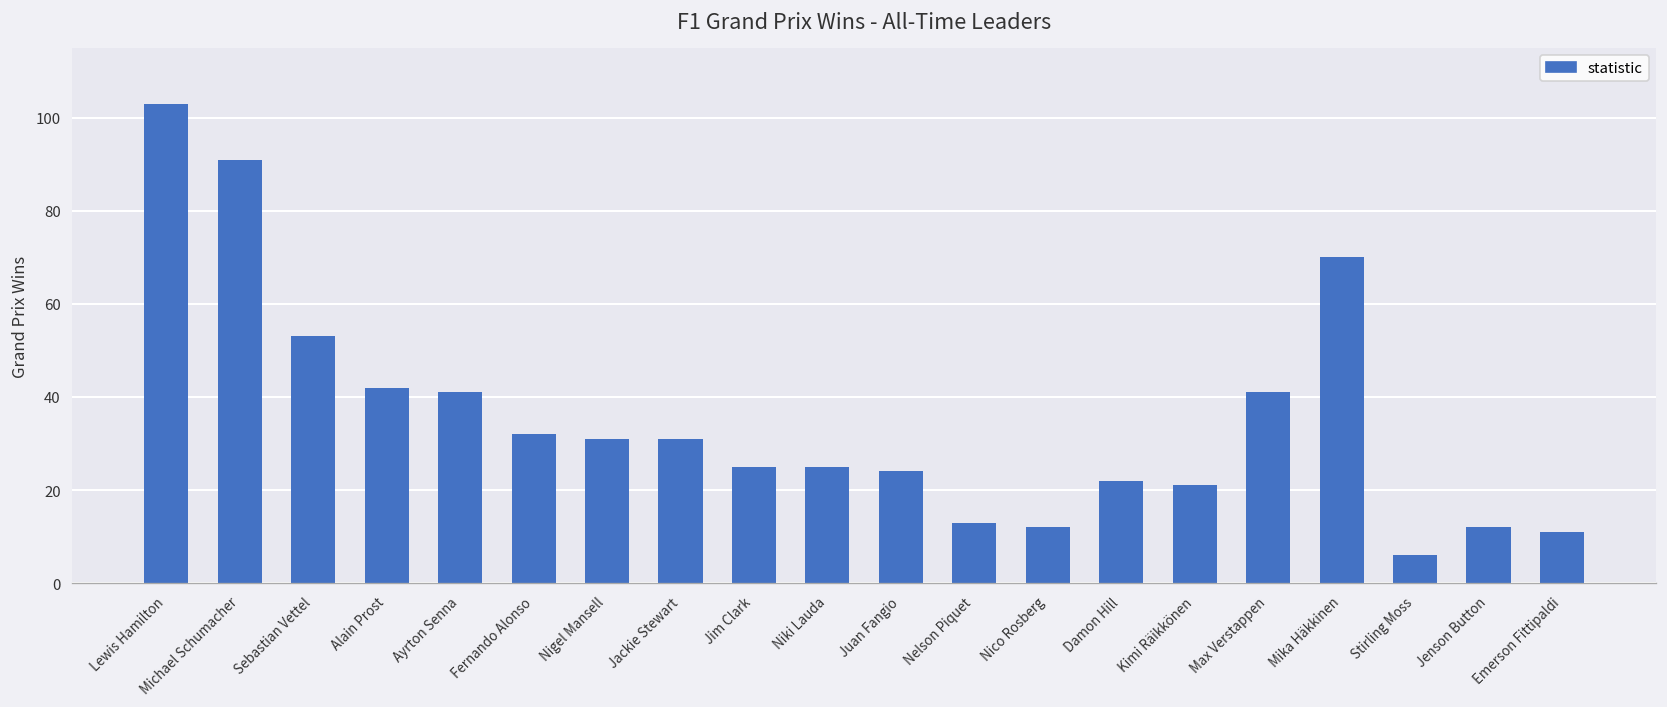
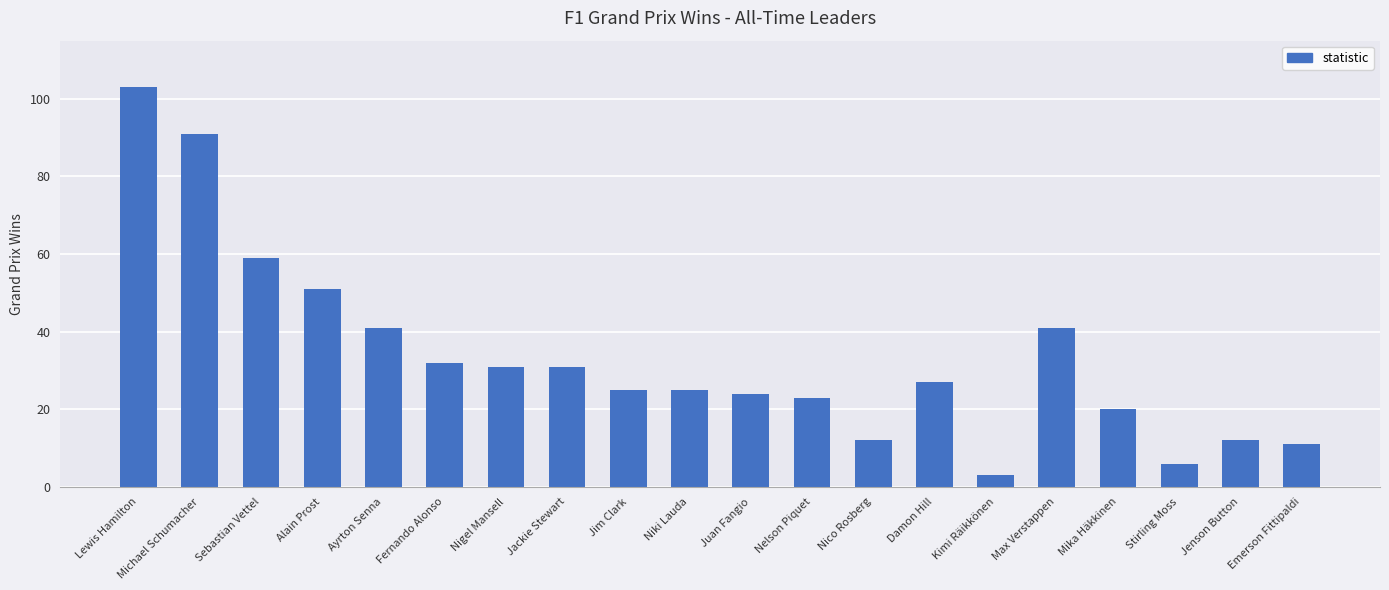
Sebastian Vettel: 53 -> 59
Alain Prost: 42 -> 51
Nelson Piquet: 13 -> 23
Damon Hill: 22 -> 27
Kimi Räikkönen: 21 -> 3
Mika Häkkinen: 70 -> 20
